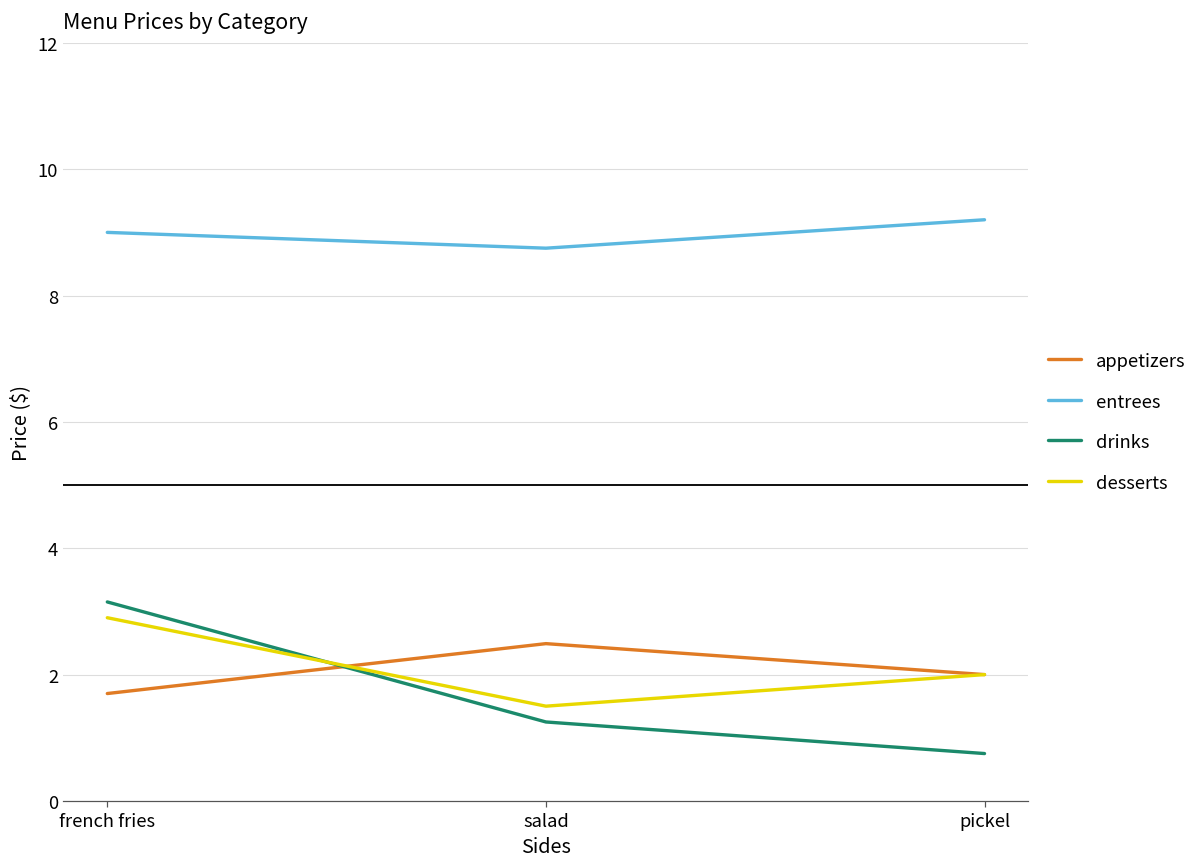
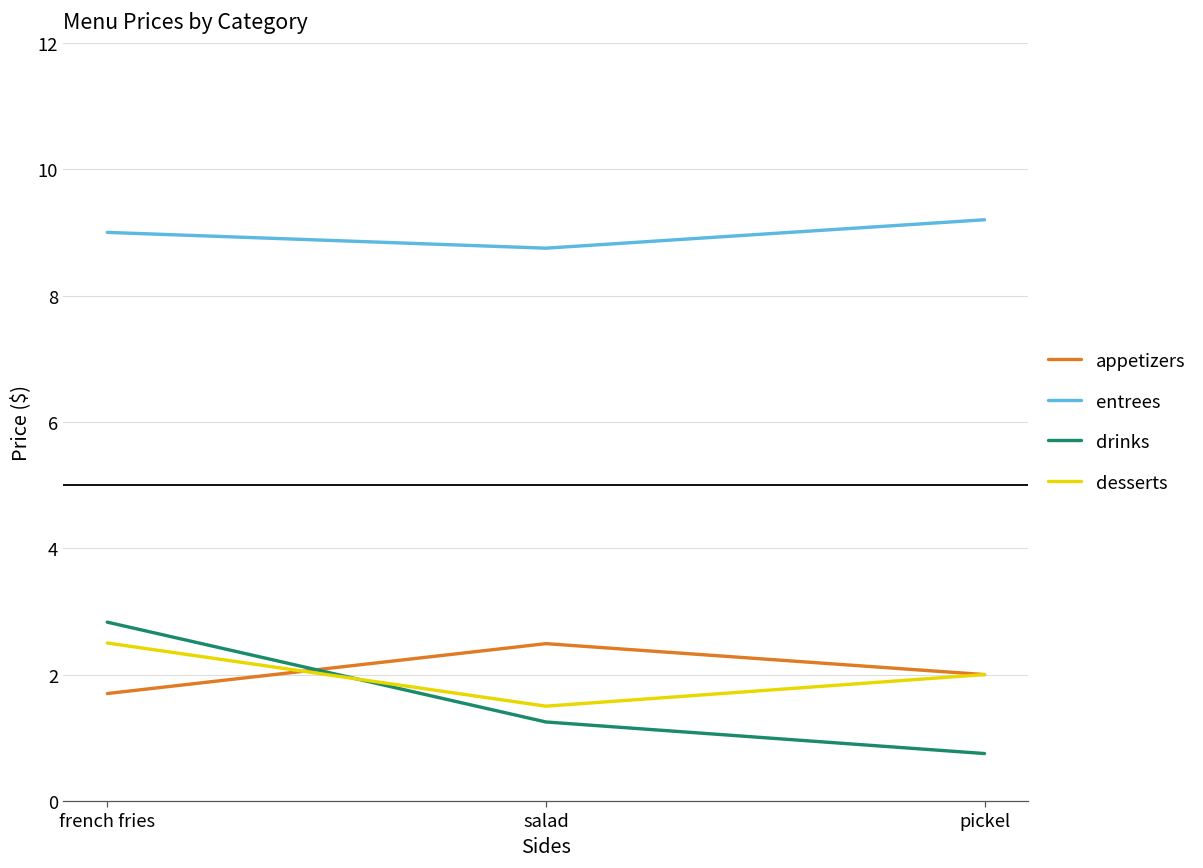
drinks, french fries: 3.2 -> 2.8
desserts, french fries: 2.9 -> 2.5
